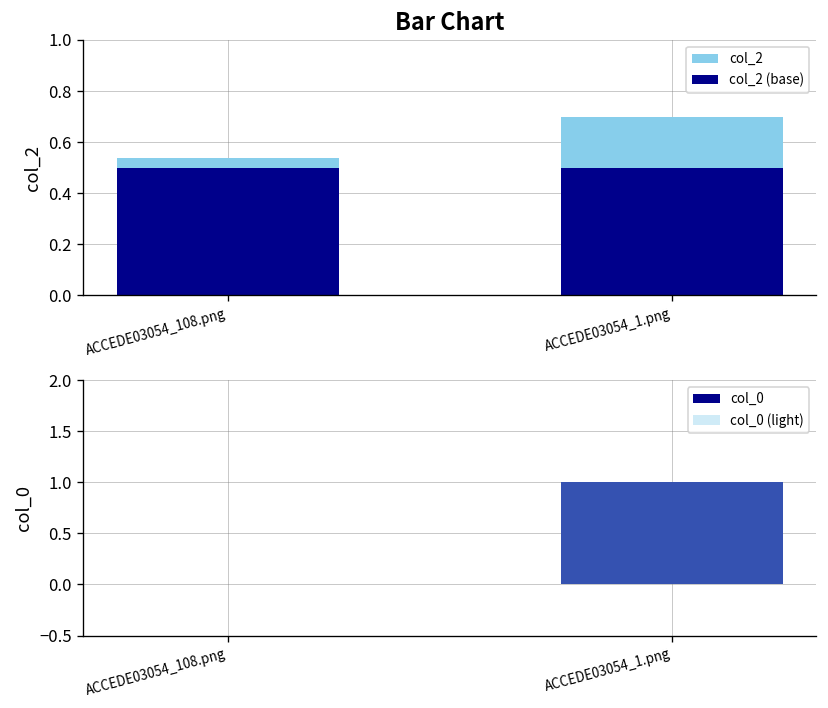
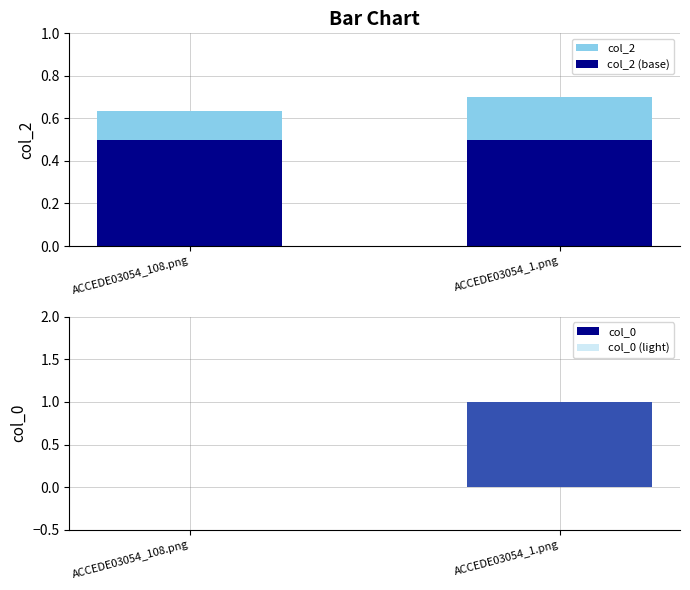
Bar Chart, col_2, ACCEDE03054_108.png: 0.54 -> 0.63
